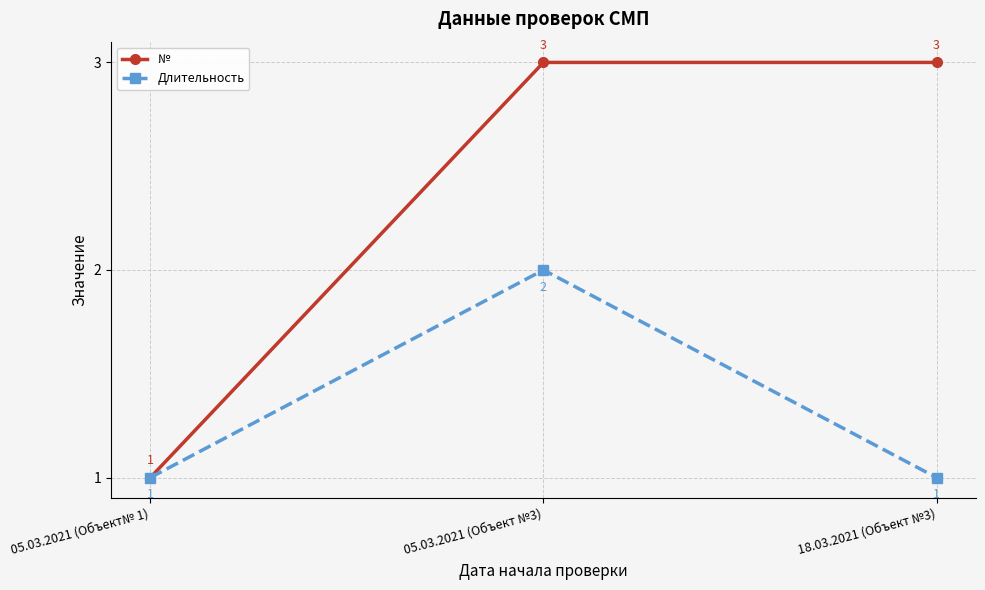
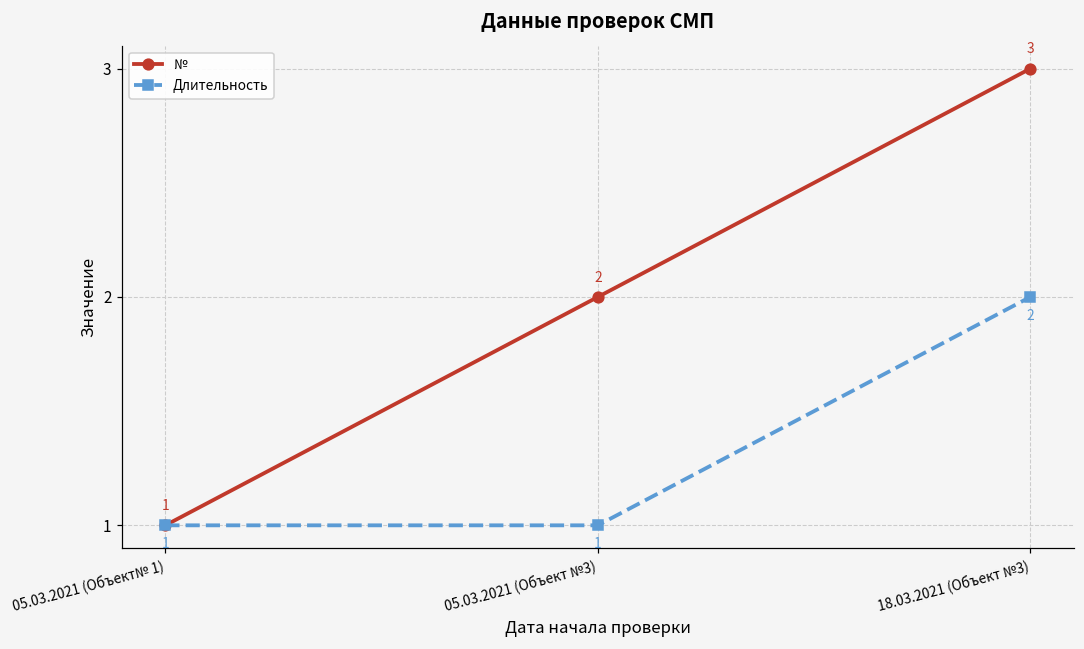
№, 05.03.2021 (Объект №3): 3 -> 2
Длительность, 05.03.2021 (Объект №3): 2 -> 1
Длительность, 18.03.2021 (Объект №3): 1 -> 2
